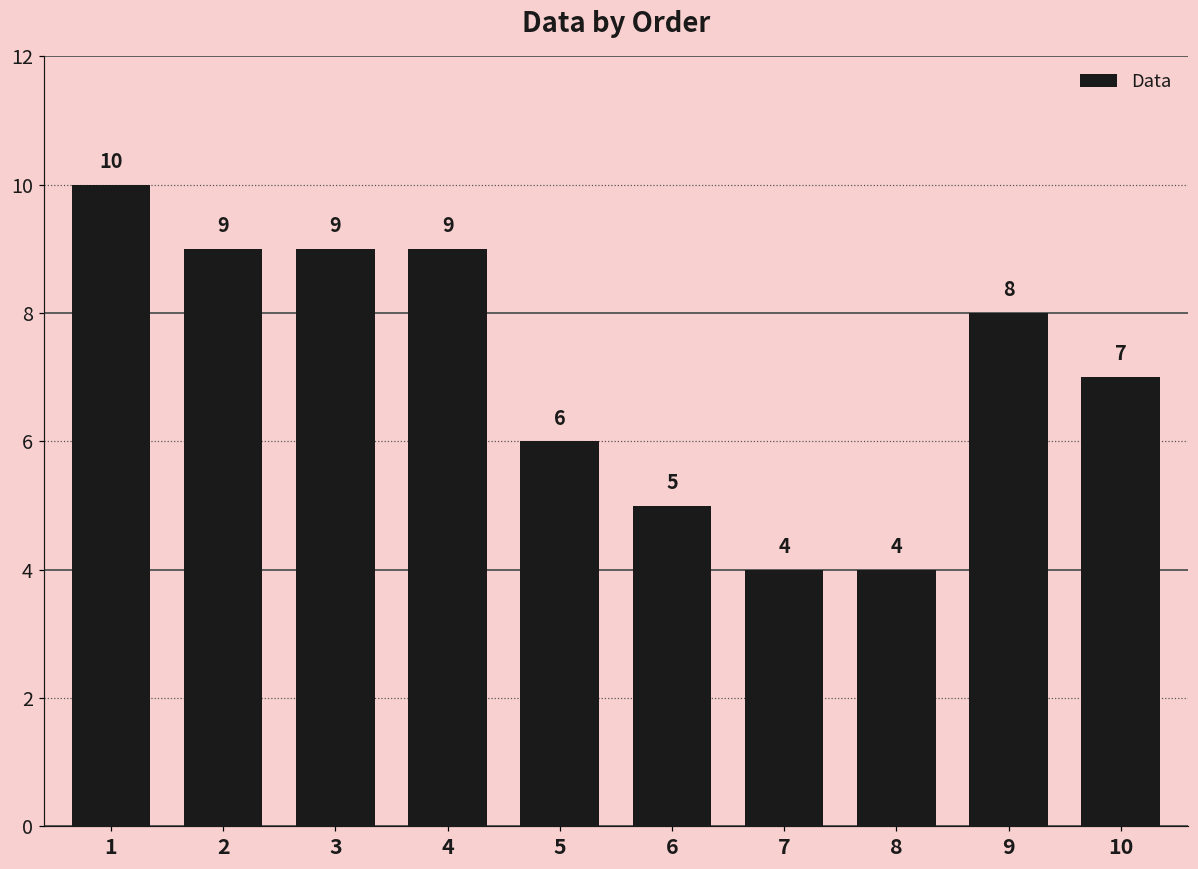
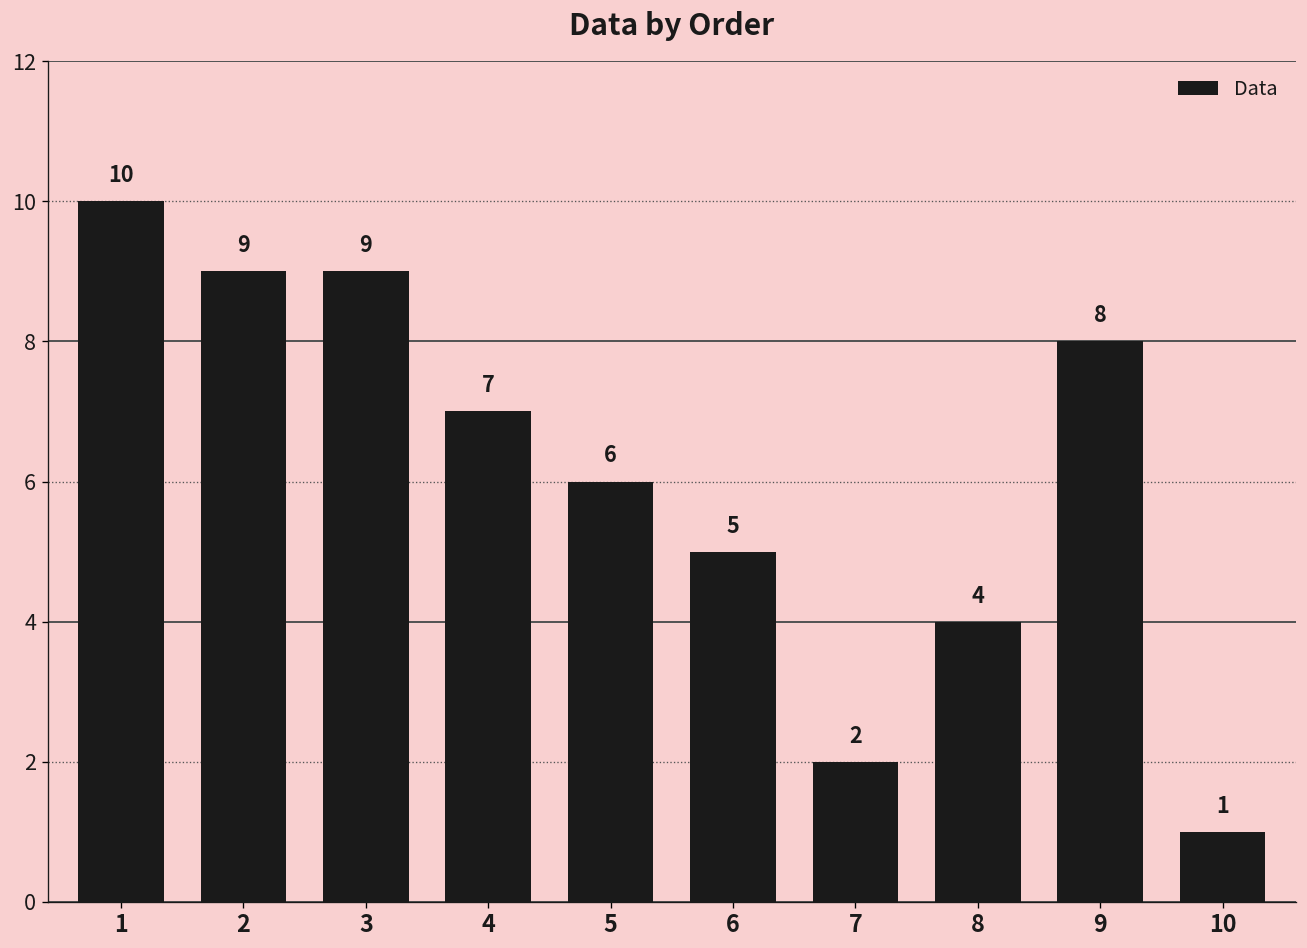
4: 9 -> 7
7: 4 -> 2
10: 7 -> 1
